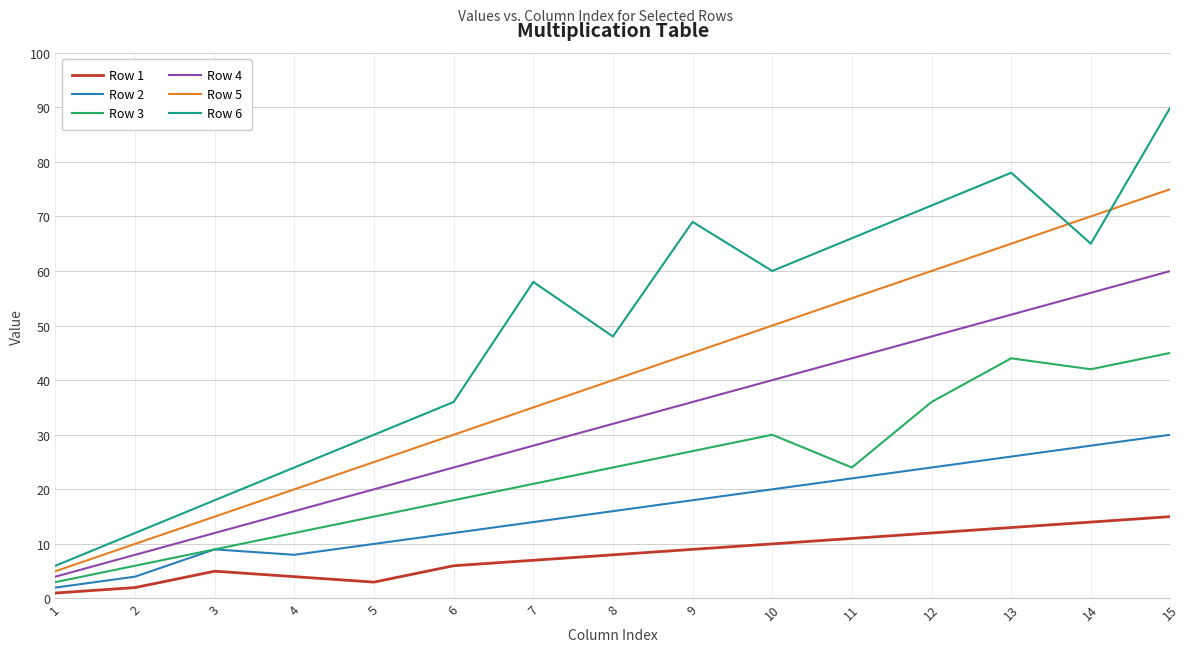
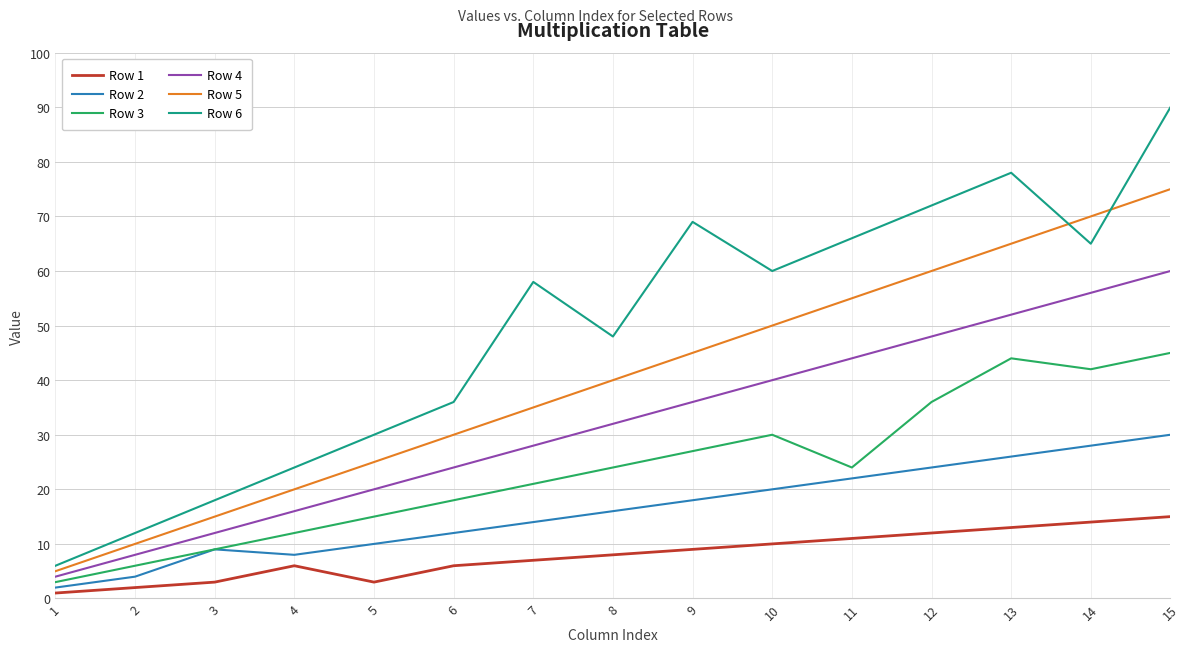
Row 1, 3: 5 -> 3
Row 1, 4: 4 -> 6
